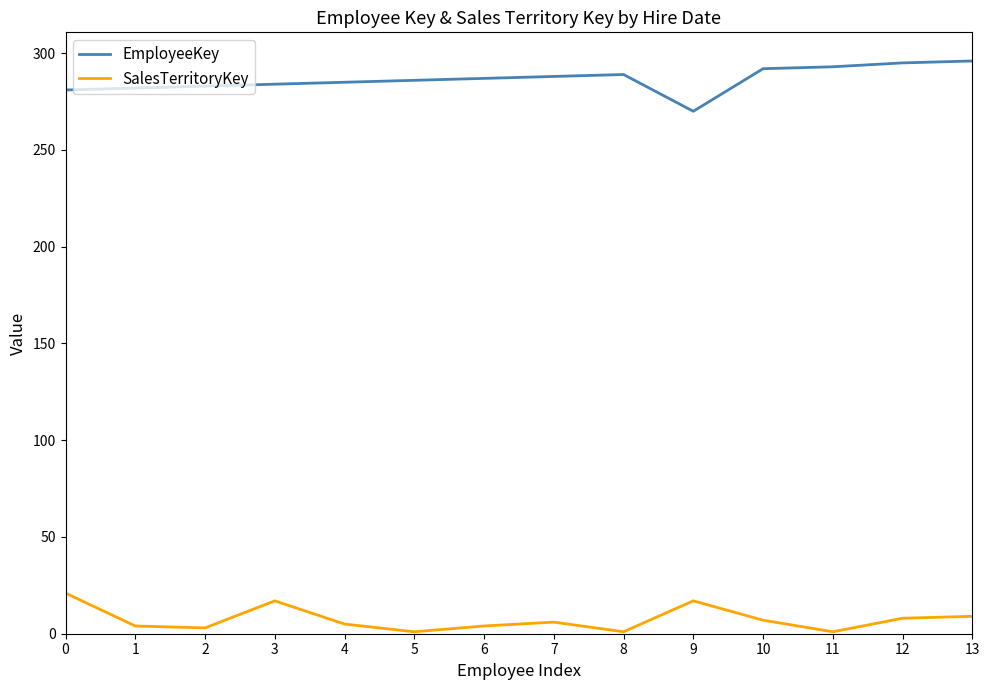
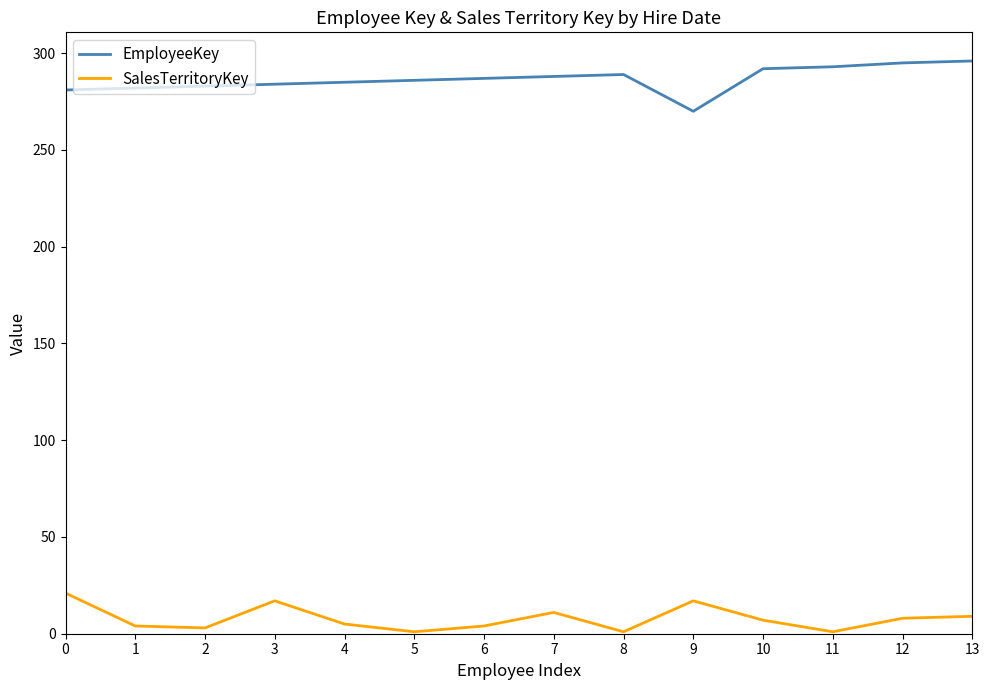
SalesTerritoryKey, 7: 6 -> 11
